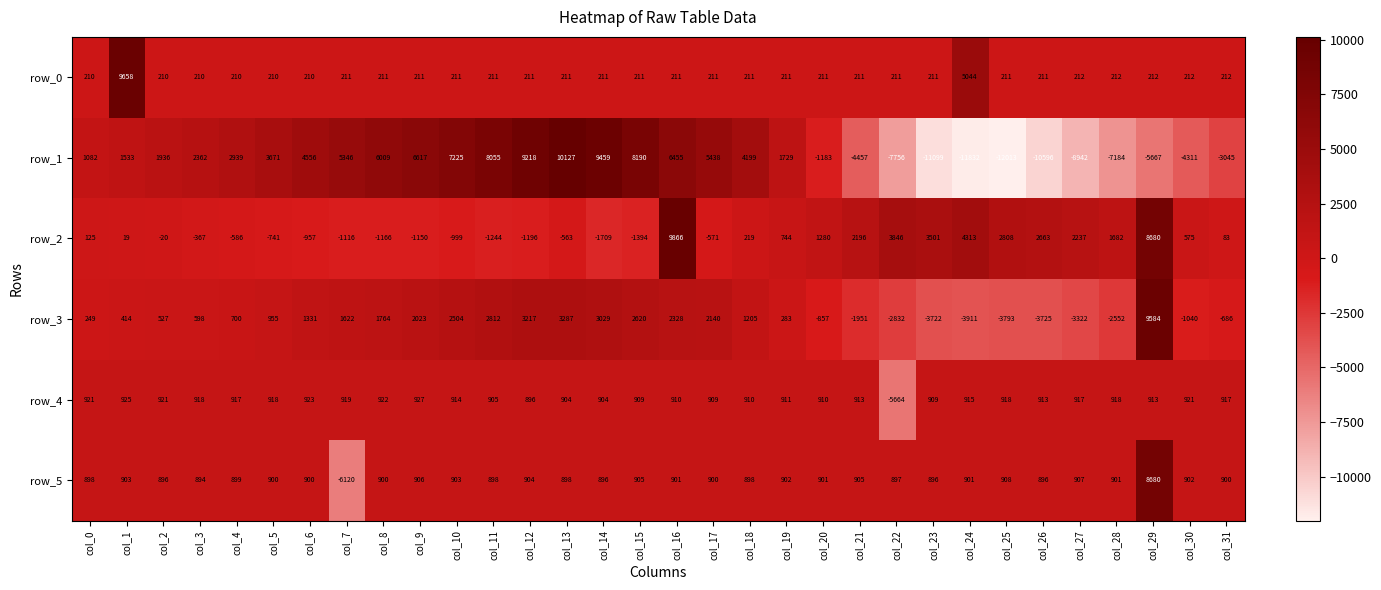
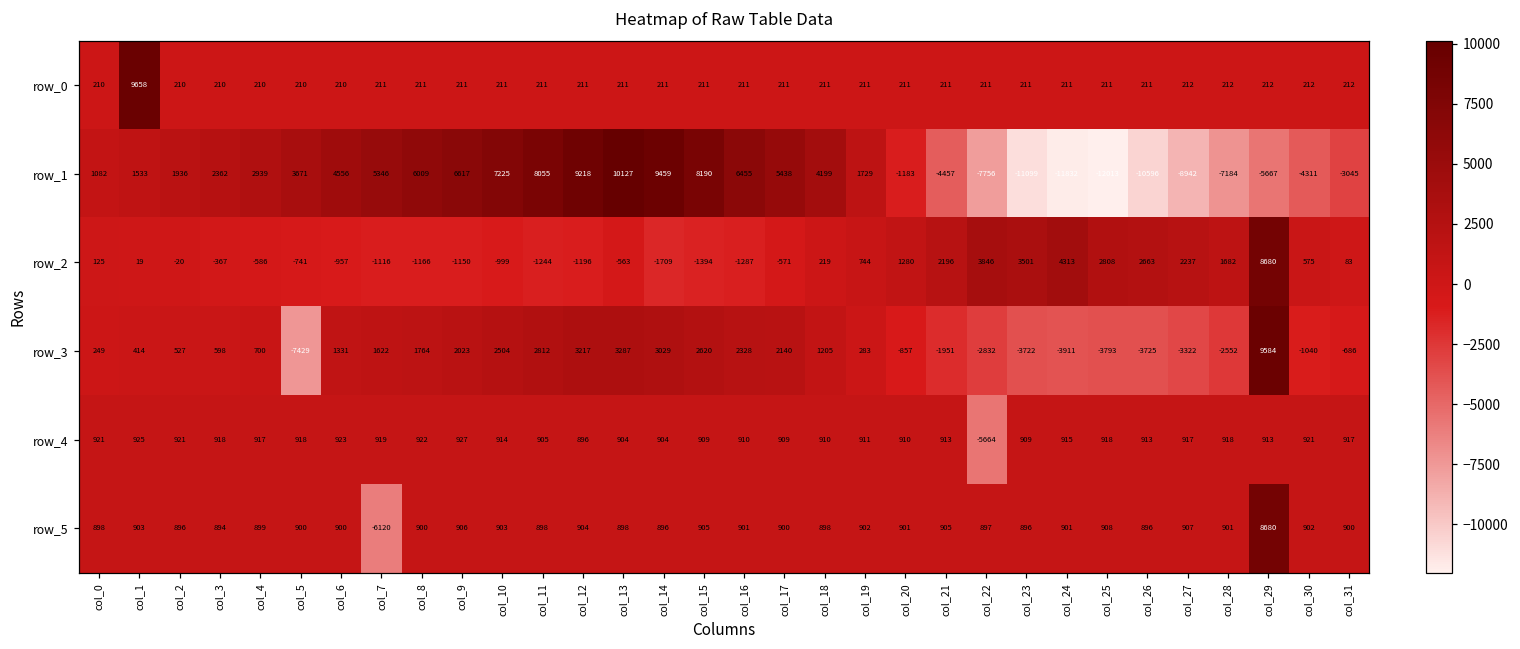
row_0, col_24: 5044 -> 211
row_2, col_16: 9866 -> -1287
row_3, col_5: 955 -> -7429
